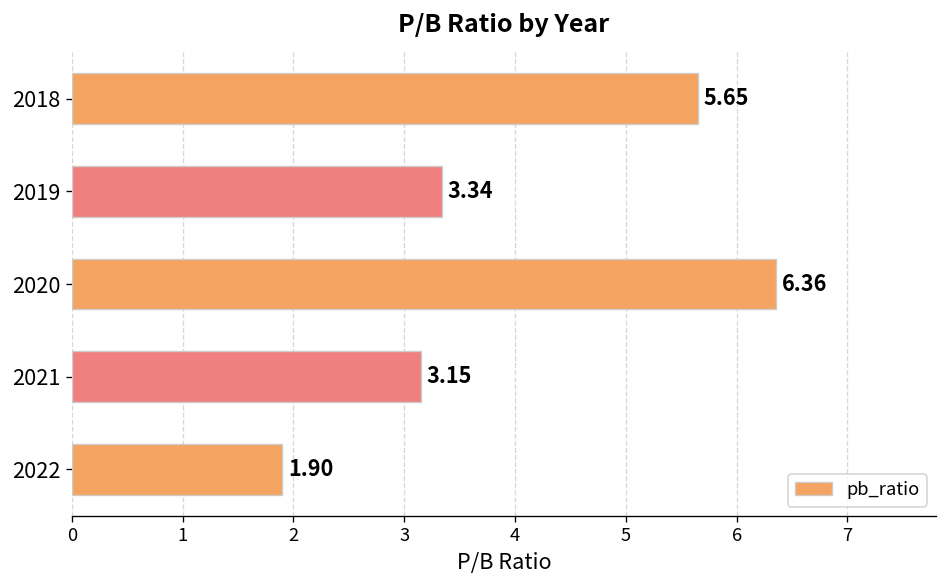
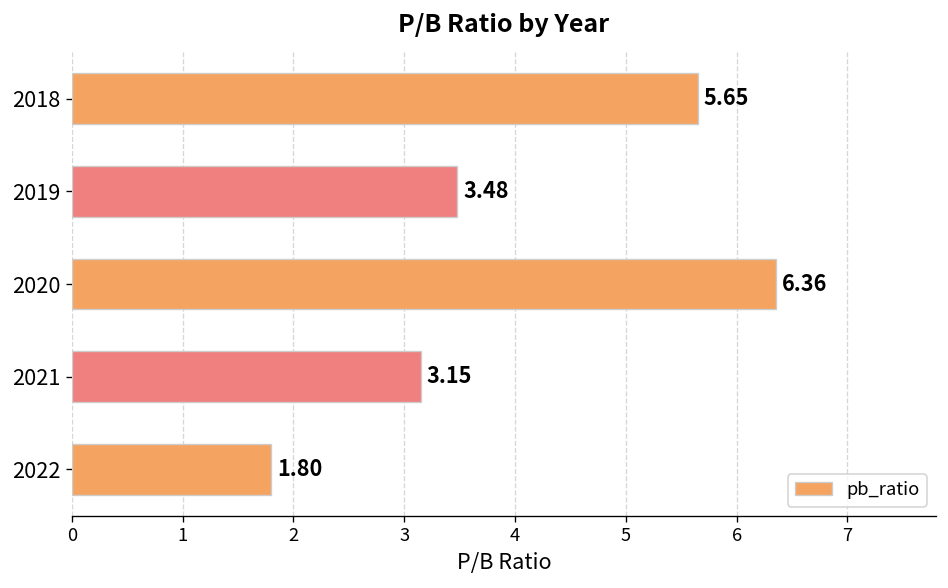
2019: 3.34 -> 3.48
2022: 1.90 -> 1.80
